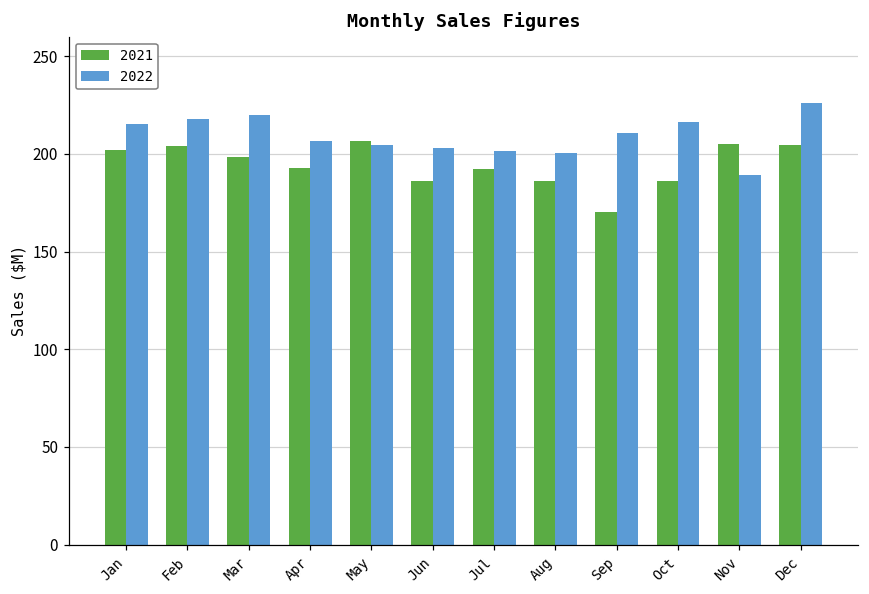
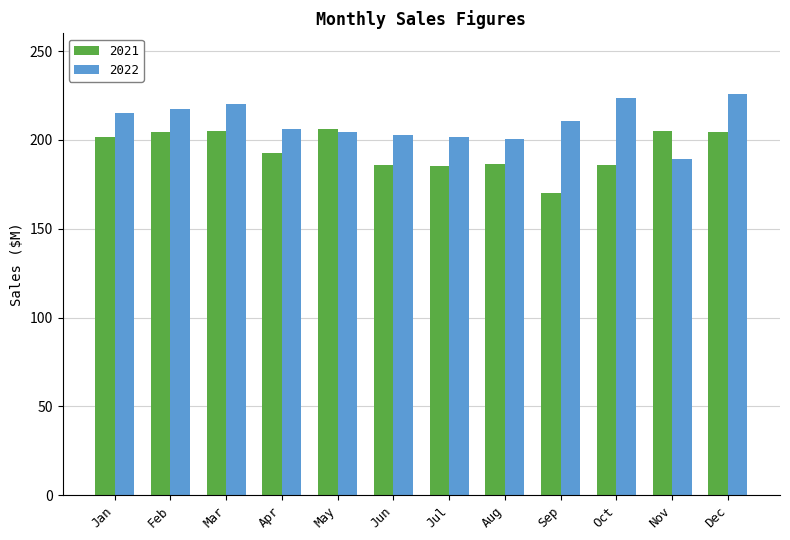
2021, Mar: 199 -> 205
2021, Jul: 192 -> 185
2022, Oct: 216 -> 224
